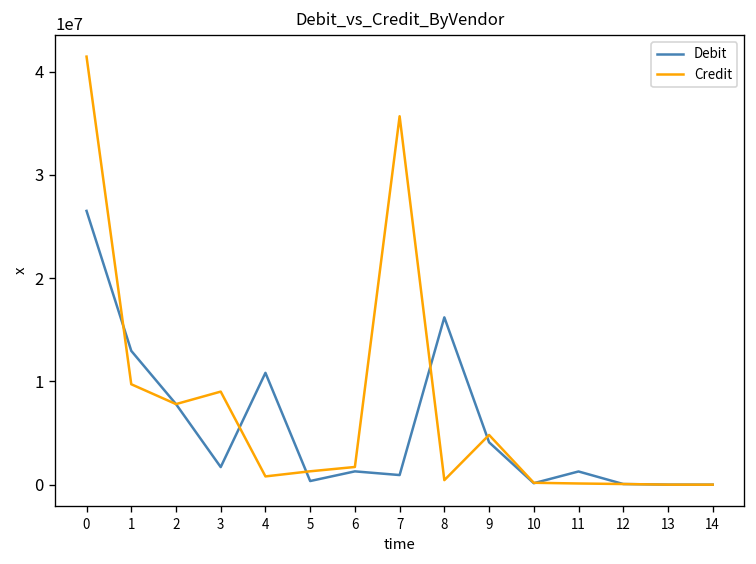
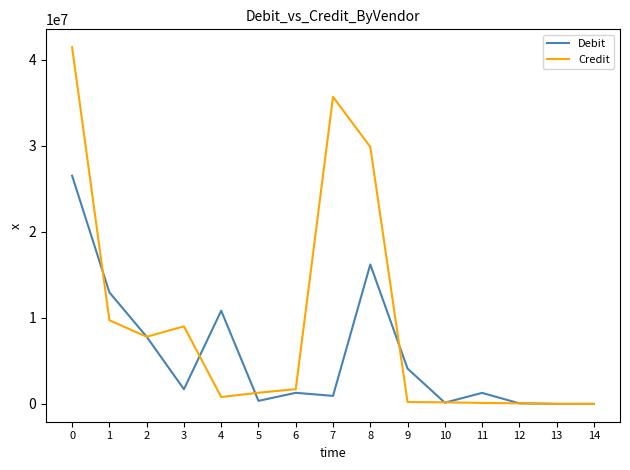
Credit, 8: 0 -> 30000000
Credit, 9: 5000000 -> 0
